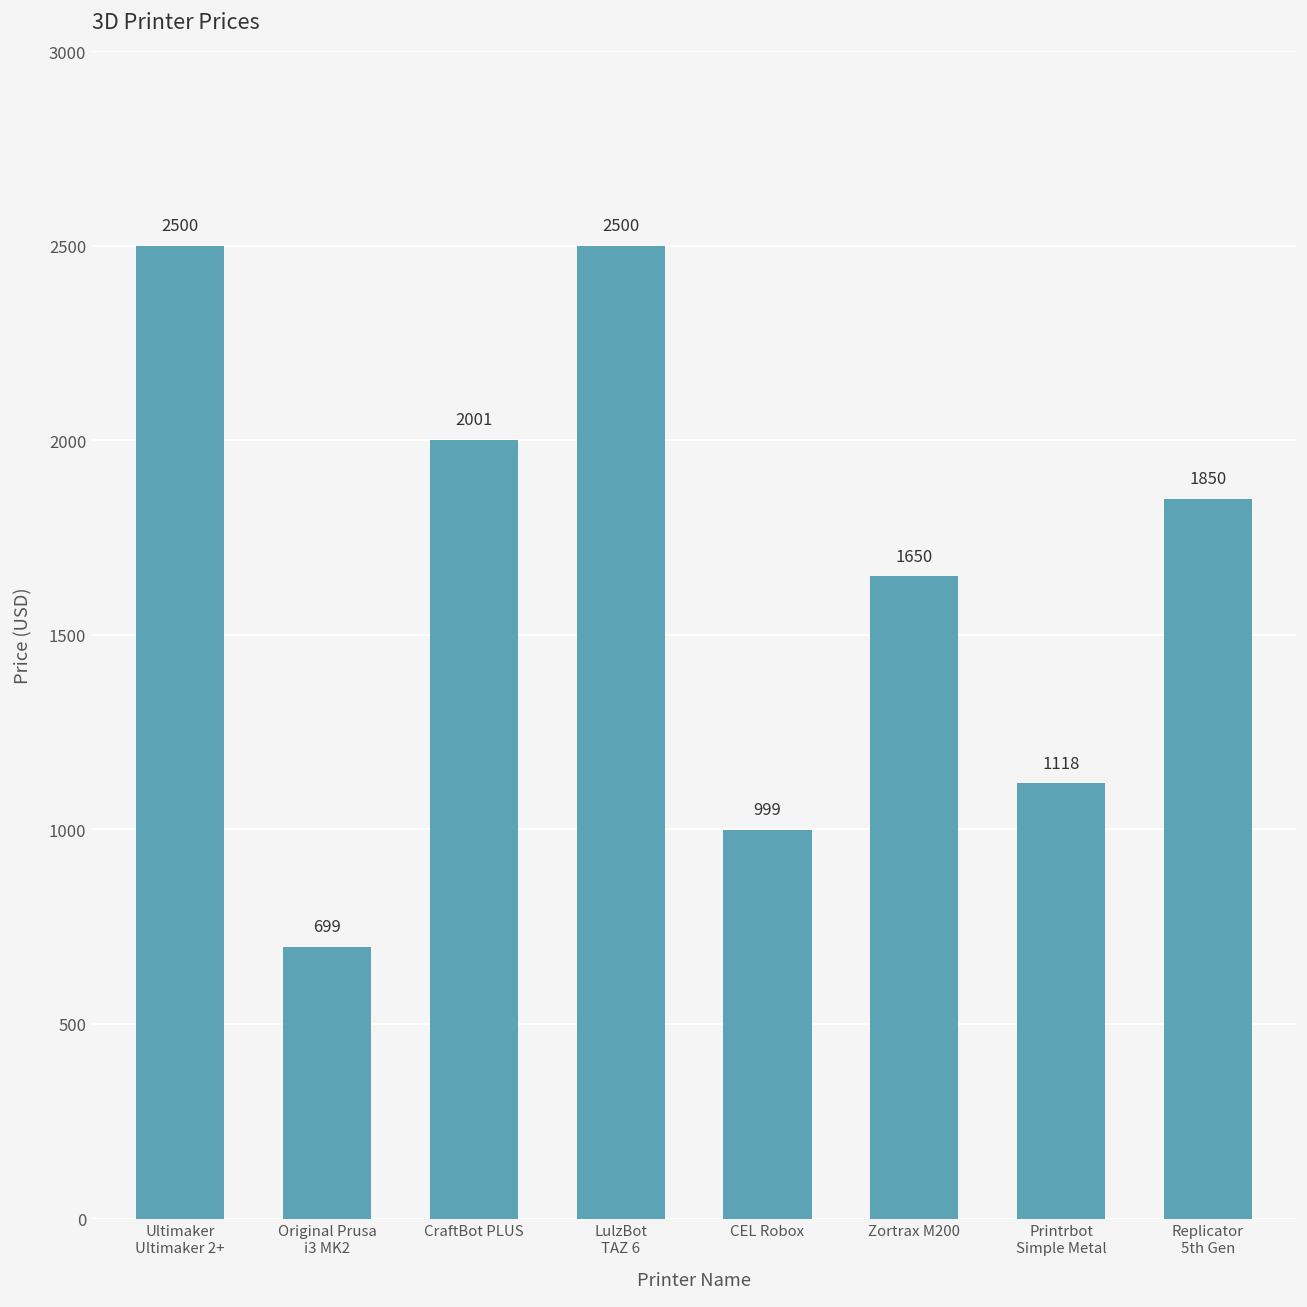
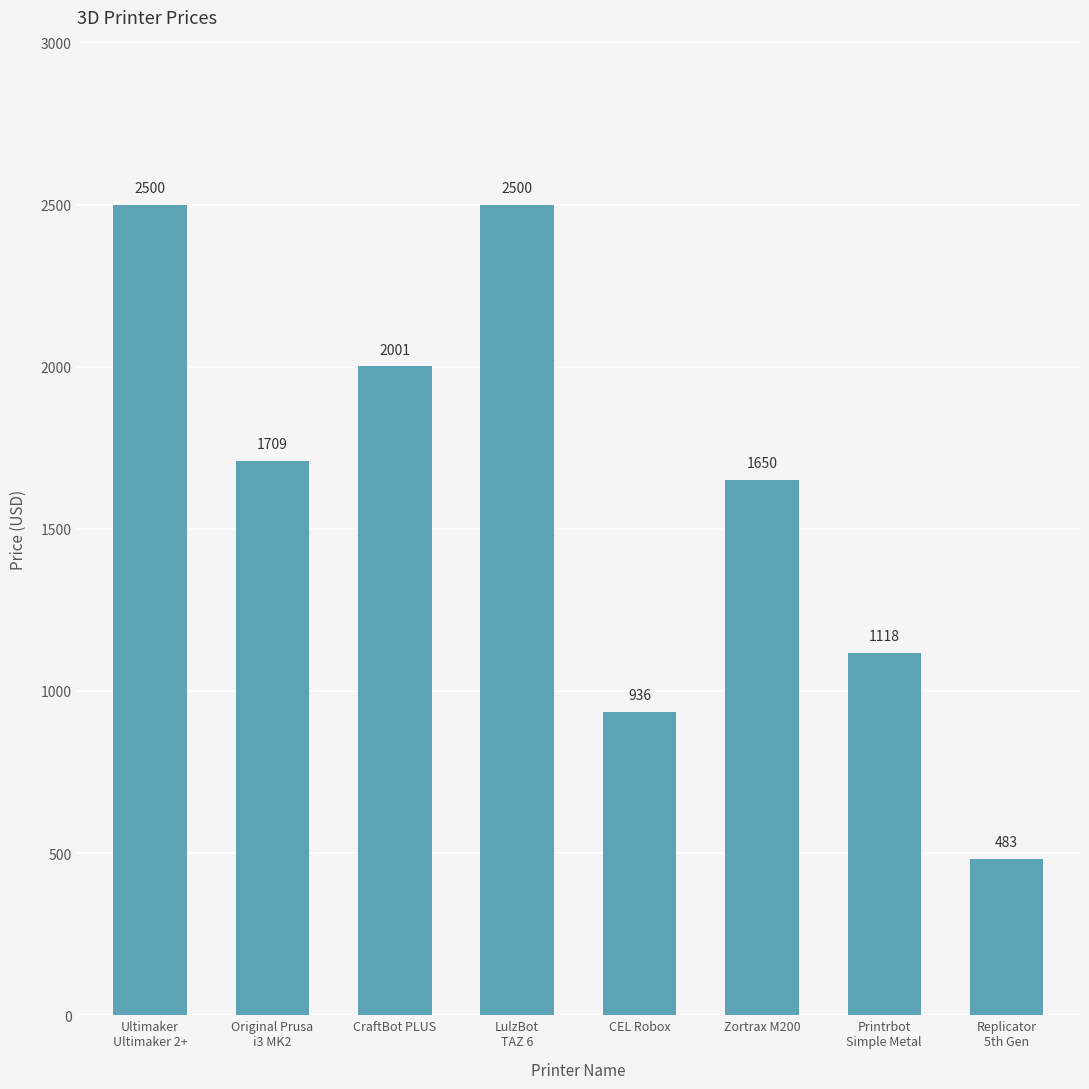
Original Prusa i3 MK2: 699 -> 1709
CEL Robox: 999 -> 936
Replicator 5th Gen: 1850 -> 483
